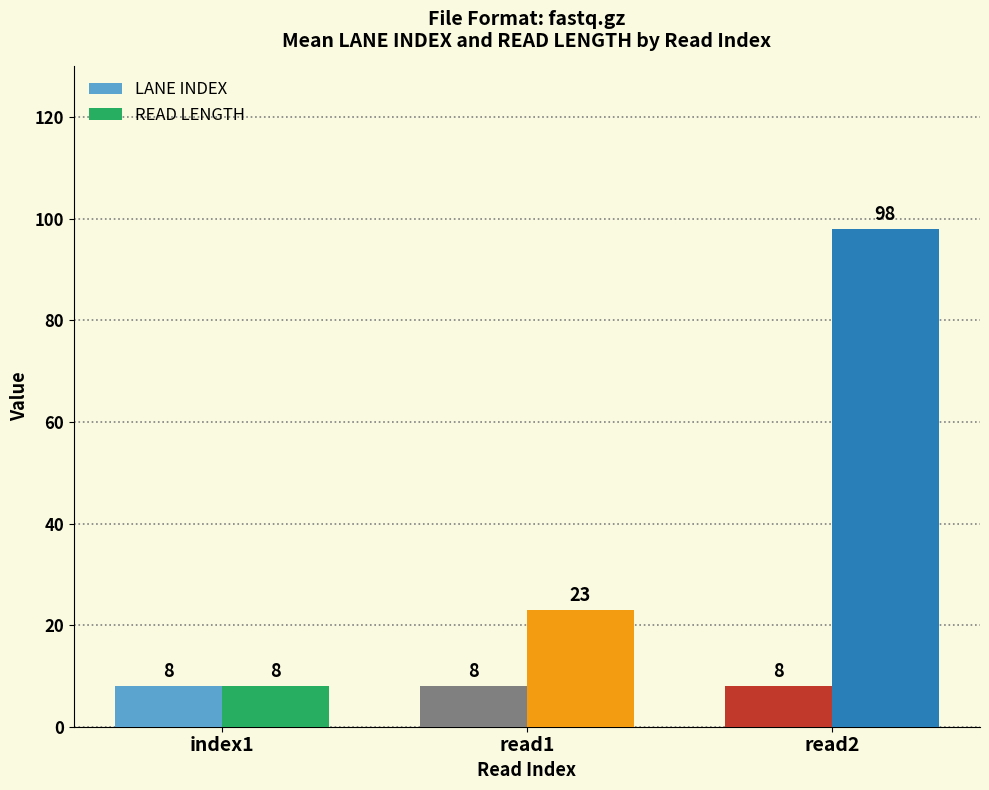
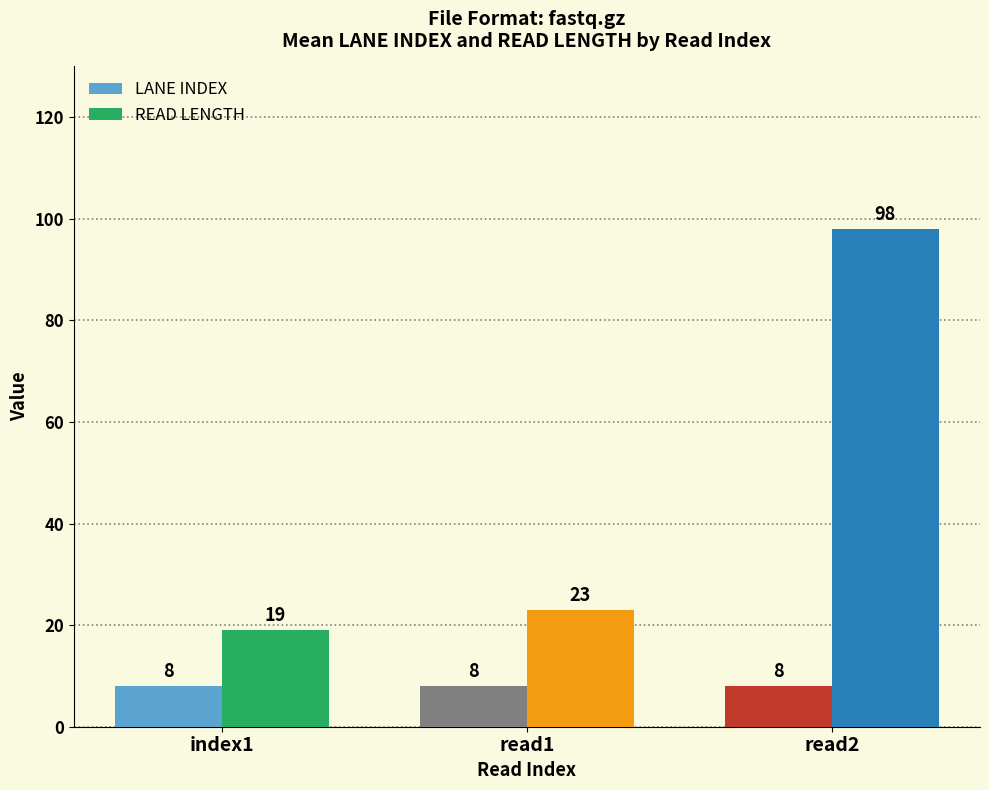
READ LENGTH, index1: 8 -> 19
